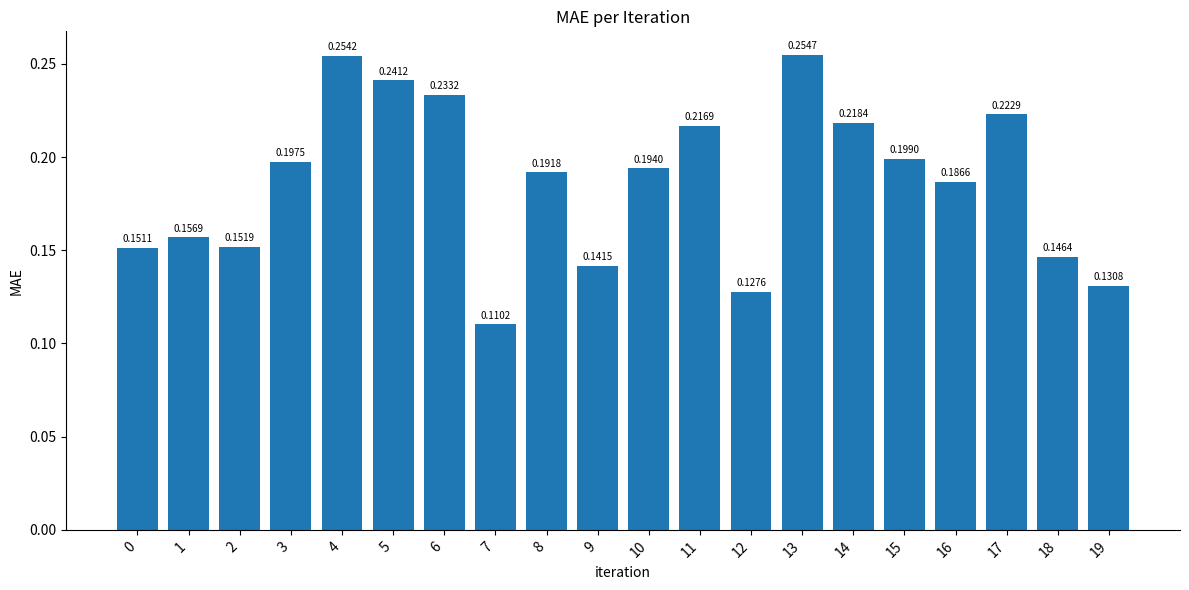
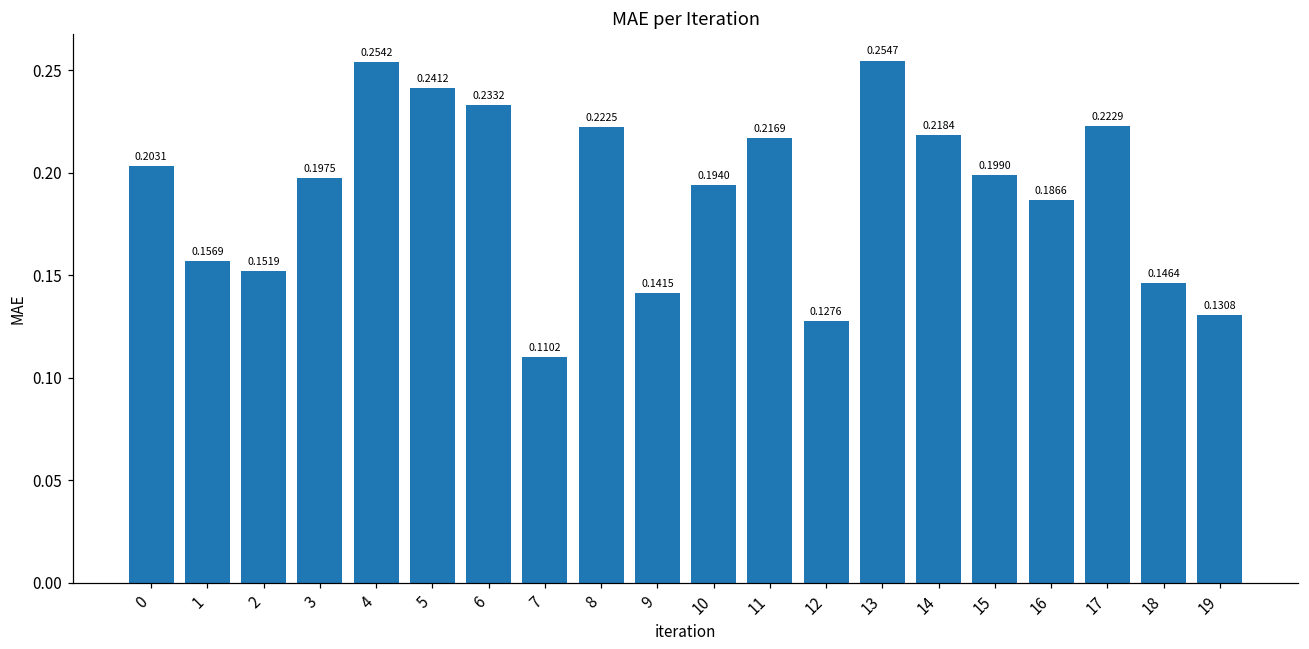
0: 0.1511 -> 0.2031
8: 0.1918 -> 0.2225
